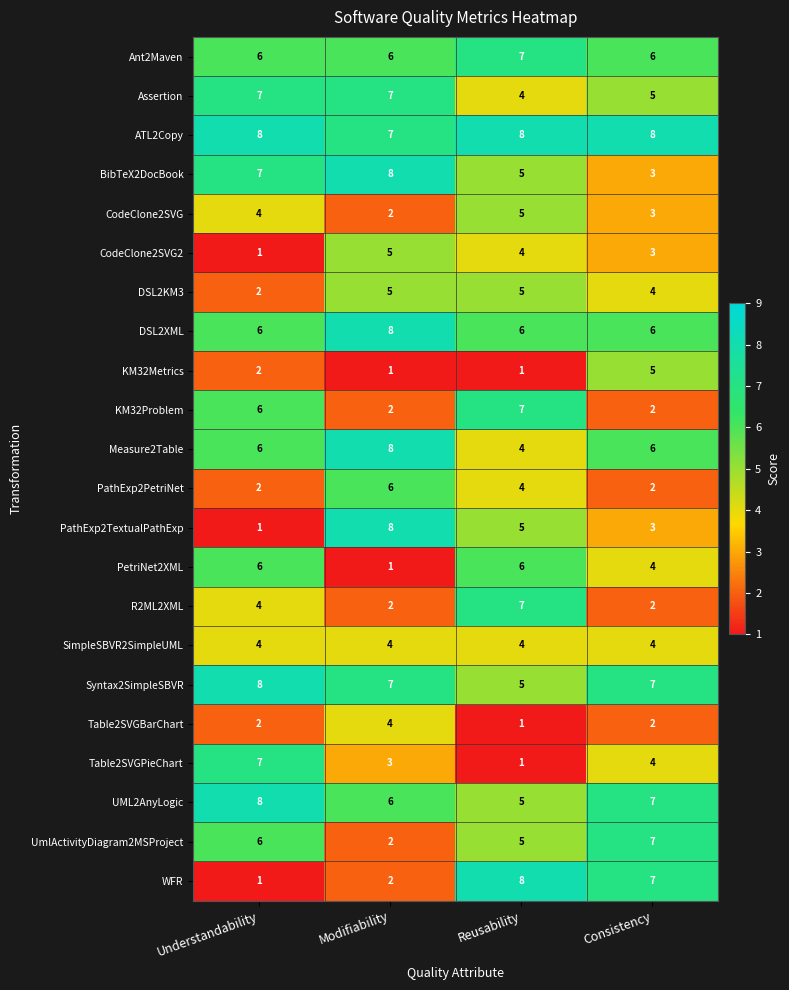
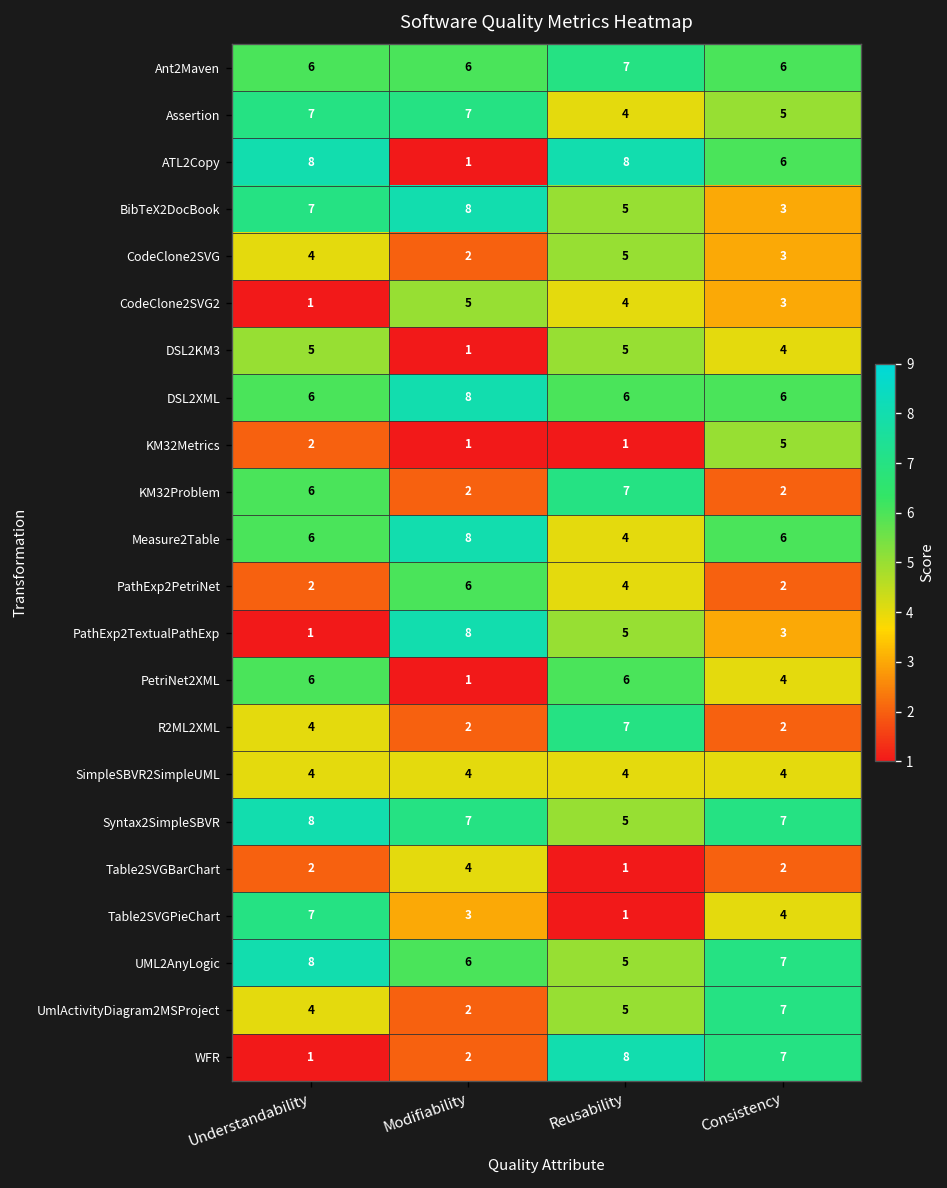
ATL2Copy, Modifiability: 7 -> 1
ATL2Copy, Consistency: 8 -> 6
DSL2KM3, Understandability: 2 -> 5
DSL2KM3, Modifiability: 5 -> 1
UmlActivityDiagram2MSProject, Understandability: 6 -> 4
